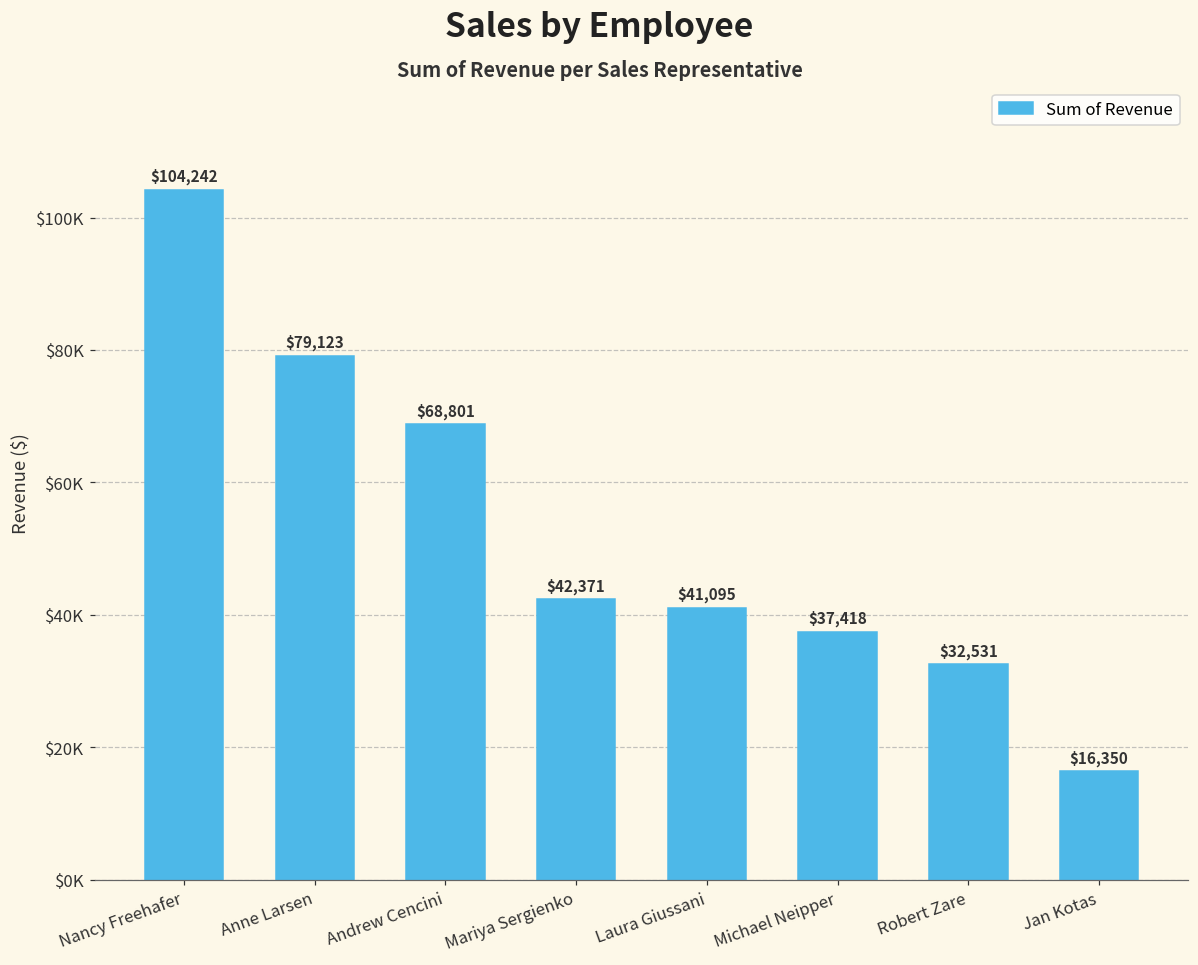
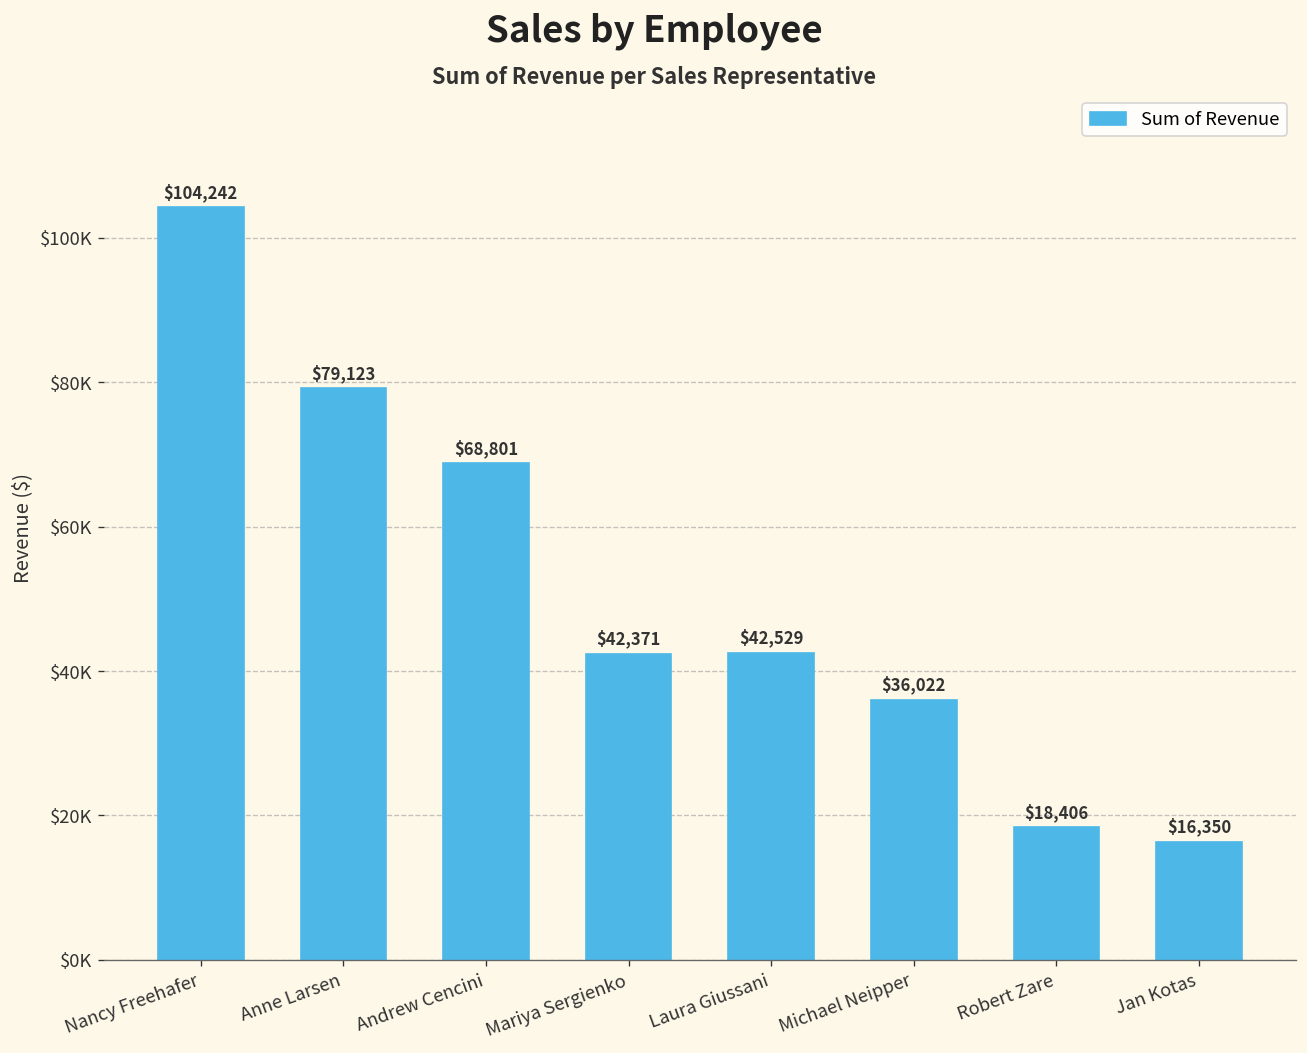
Laura Giussani: $41,095 -> $42,529
Michael Neipper: $37,418 -> $36,022
Robert Zare: $32,531 -> $18,406
